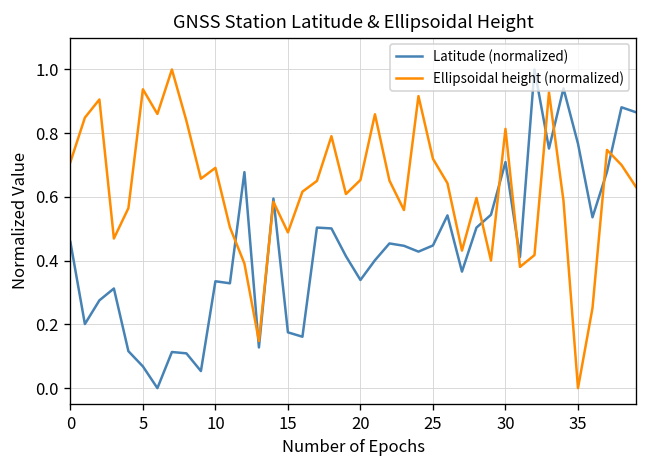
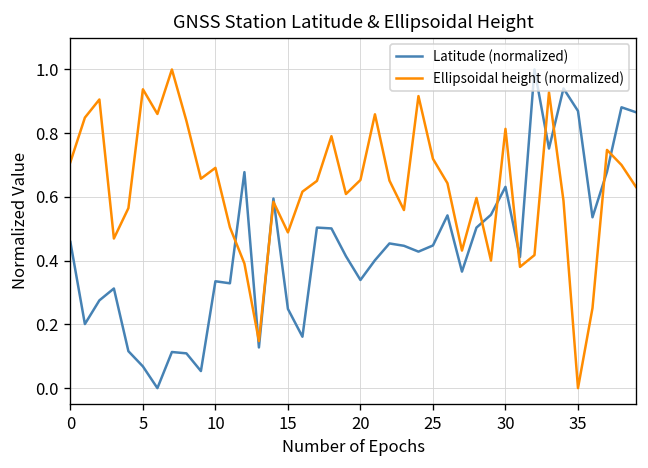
Latitude (normalized), 15: 0.18 -> 0.25
Latitude (normalized), 30: 0.71 -> 0.63
Latitude (normalized), 35: 0.77 -> 0.87
